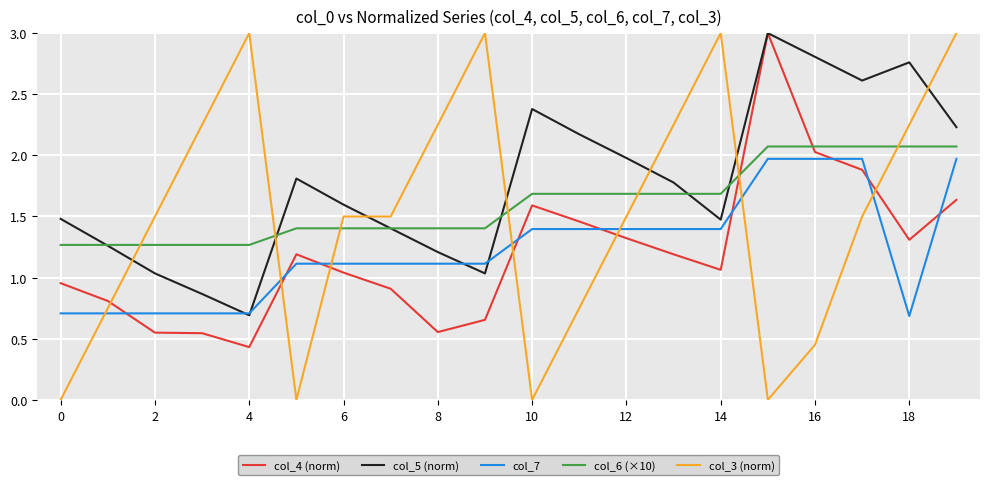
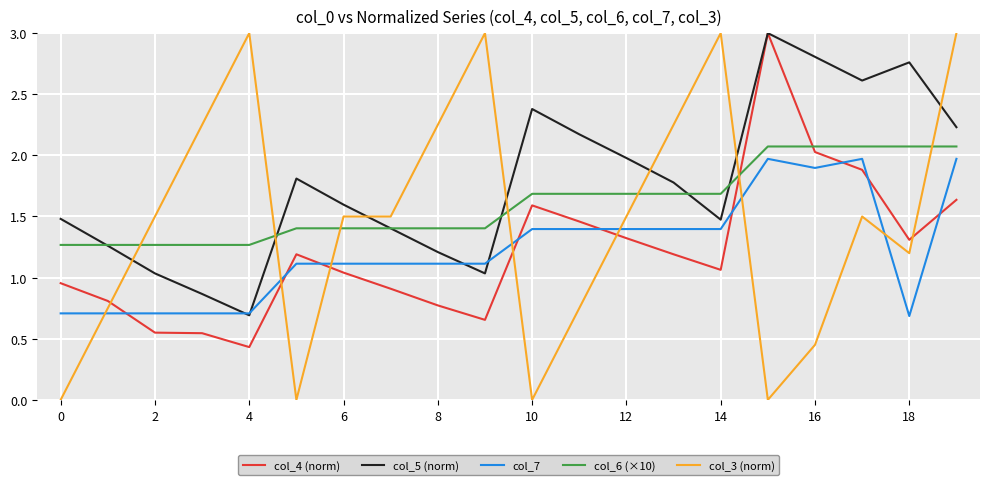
col_4 (norm), 8: 0.55 -> 0.77
col_7, 16: 1.97 -> 1.90
col_3 (norm), 18: 2.25 -> 1.20
